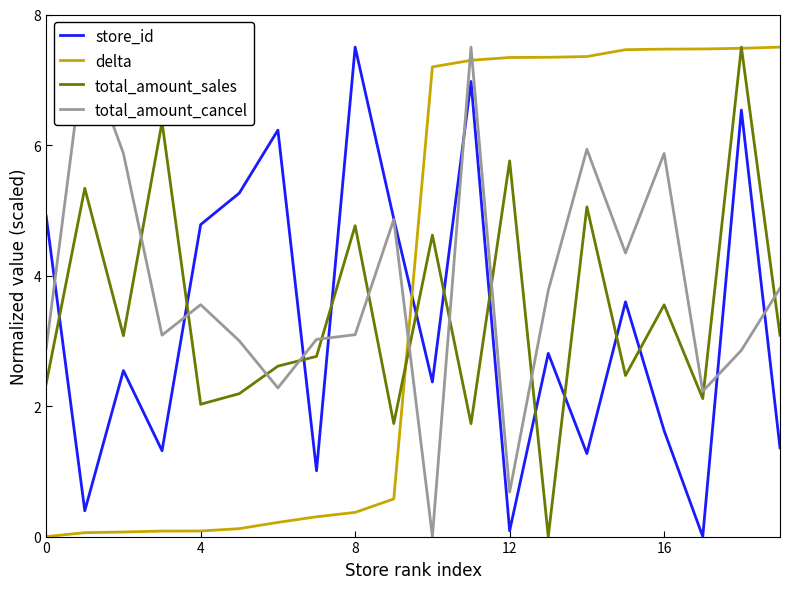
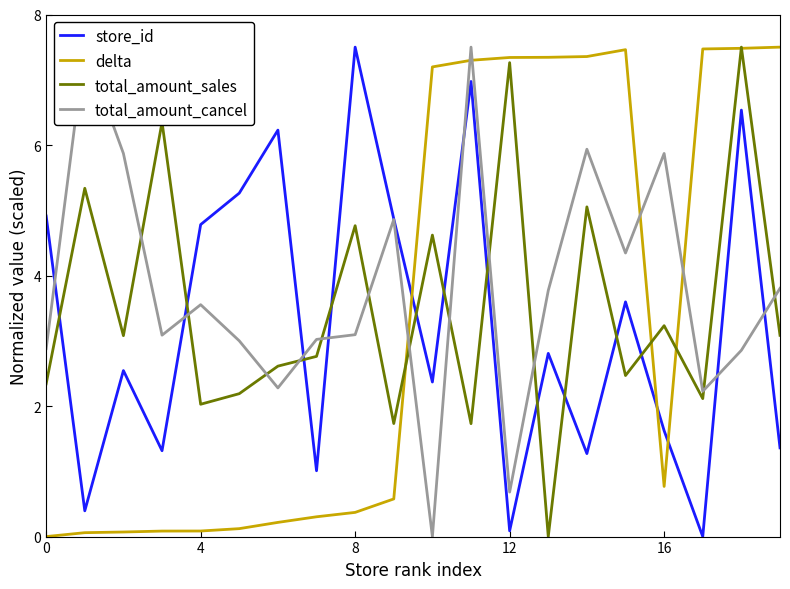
total_amount_sales, 12: 5.8 -> 7.3
delta, 16: 7.5 -> 0.8
total_amount_sales, 16: 3.6 -> 3.2
